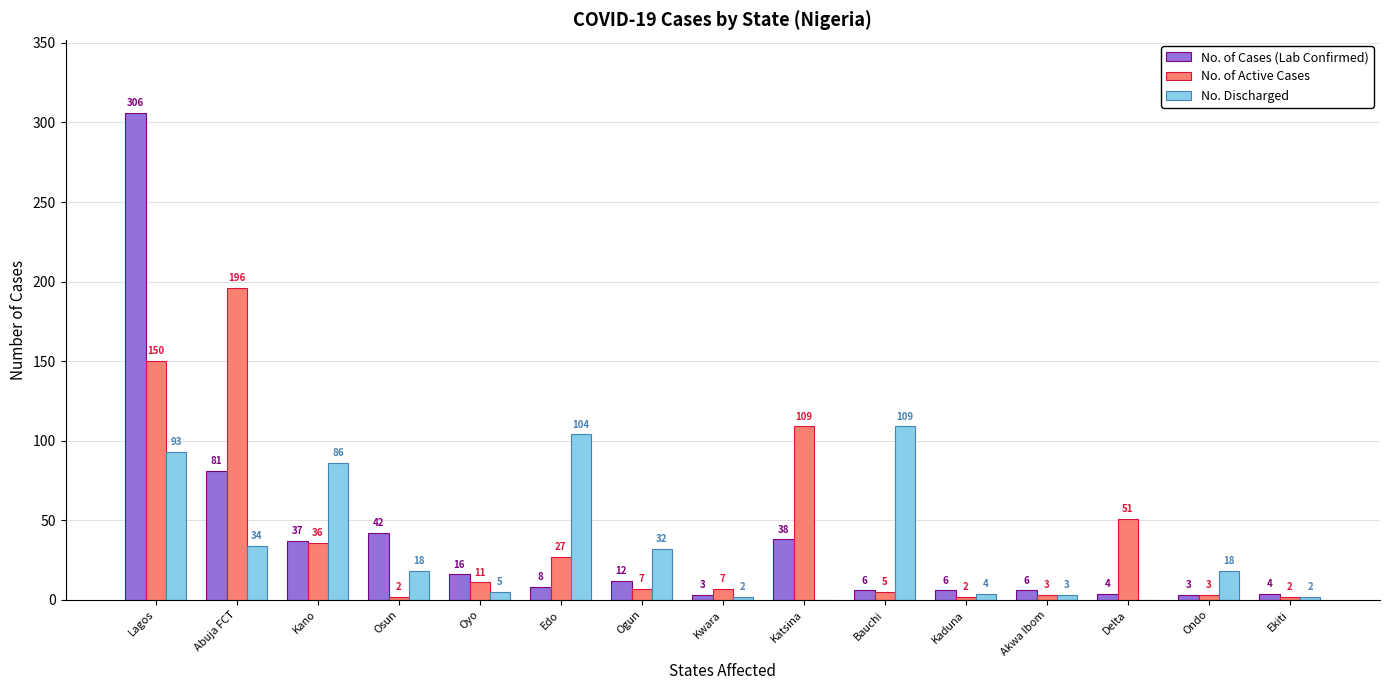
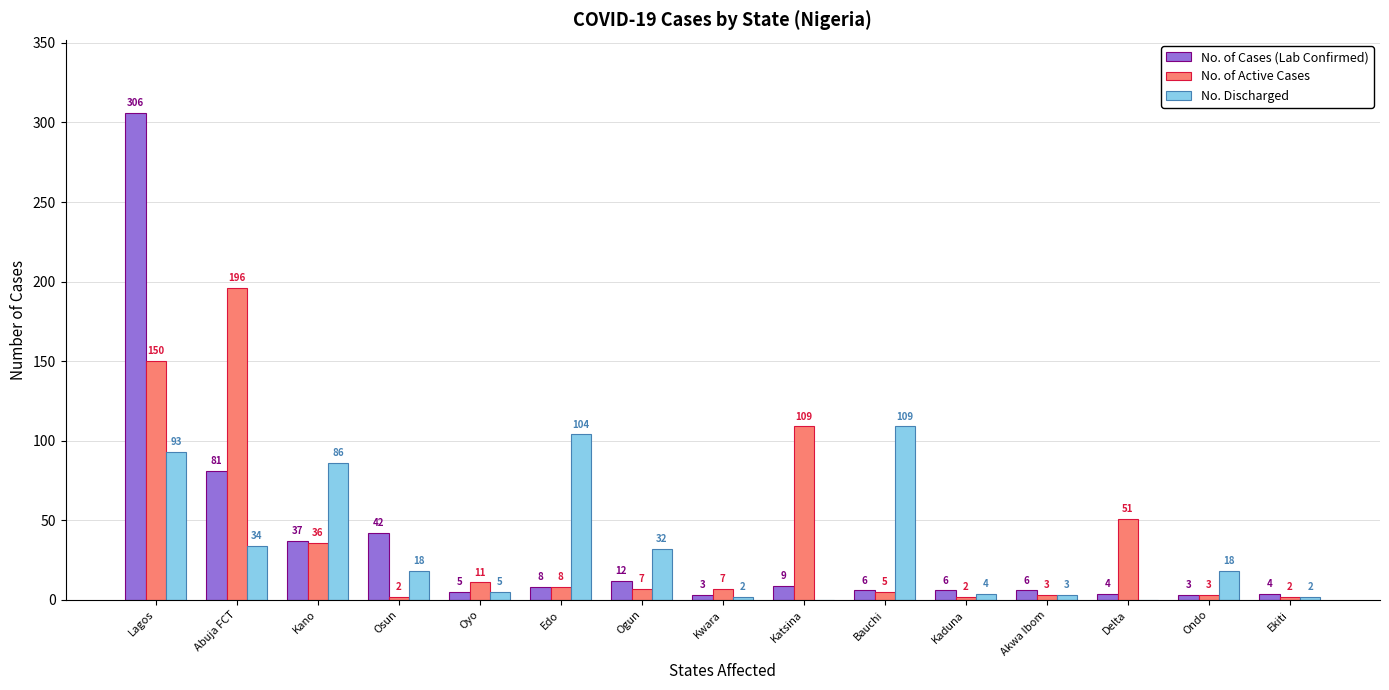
No. of Cases (Lab Confirmed), Oyo: 16 -> 5
No. of Active Cases, Edo: 27 -> 8
No. of Cases (Lab Confirmed), Katsina: 38 -> 9
